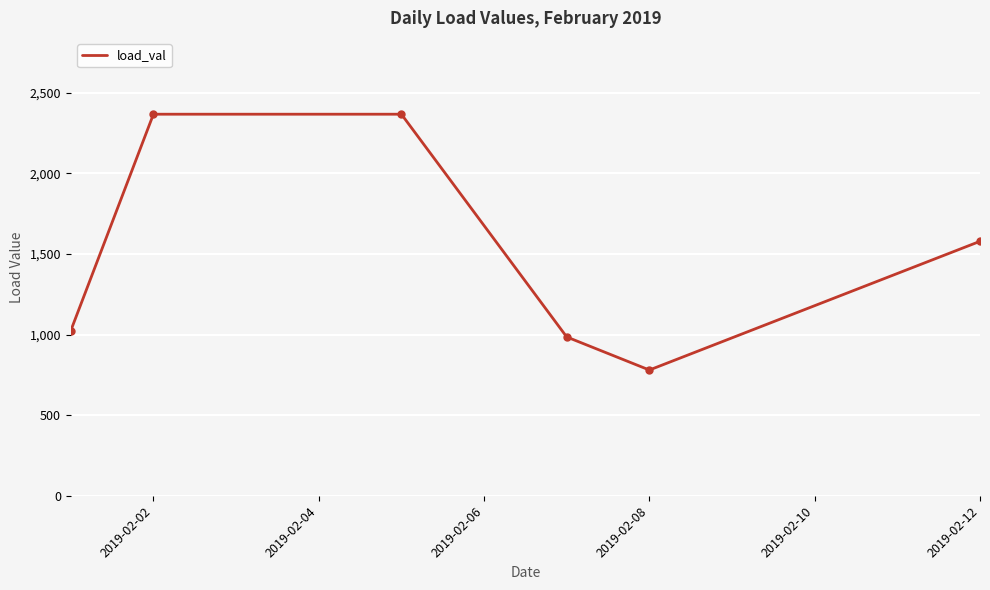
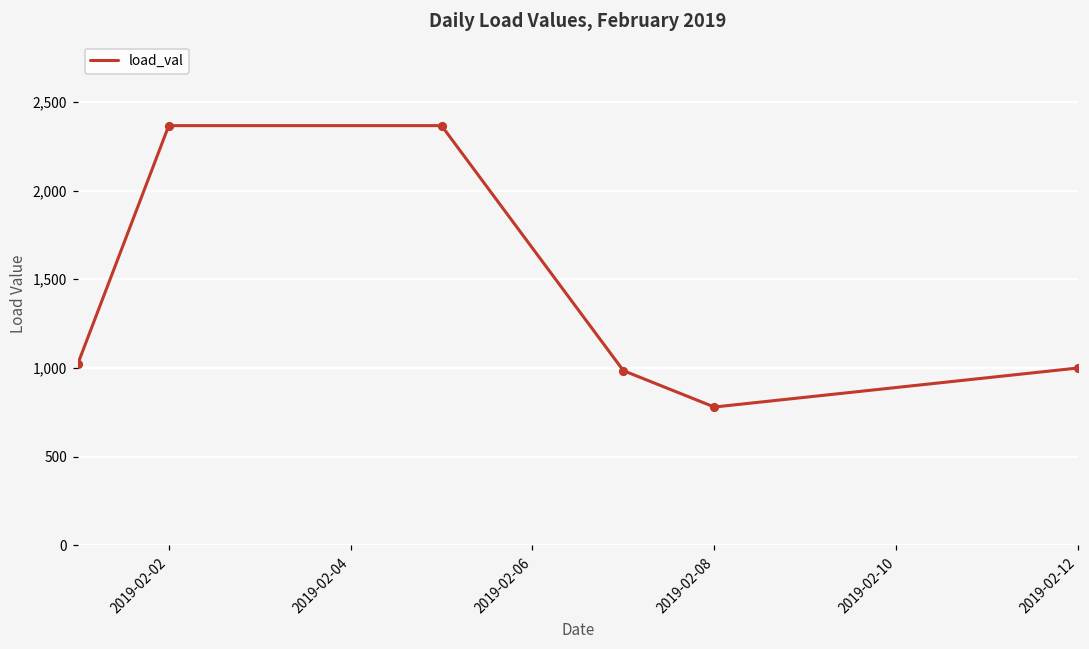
2019-02-12: 1,580 -> 1,000
